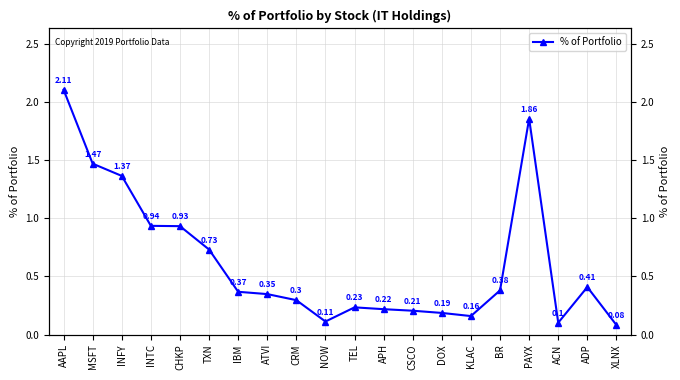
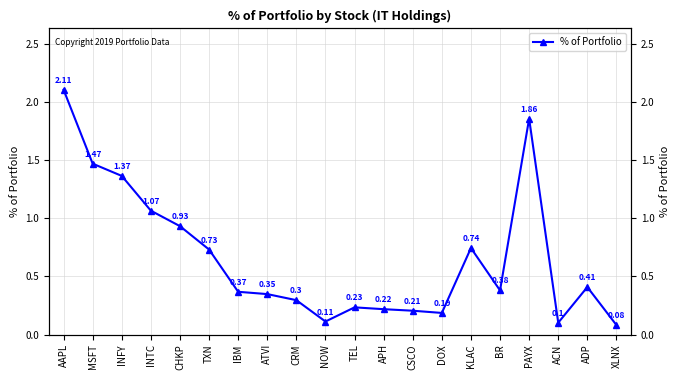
INTC: 0.94 -> 1.07
KLAC: 0.16 -> 0.74
